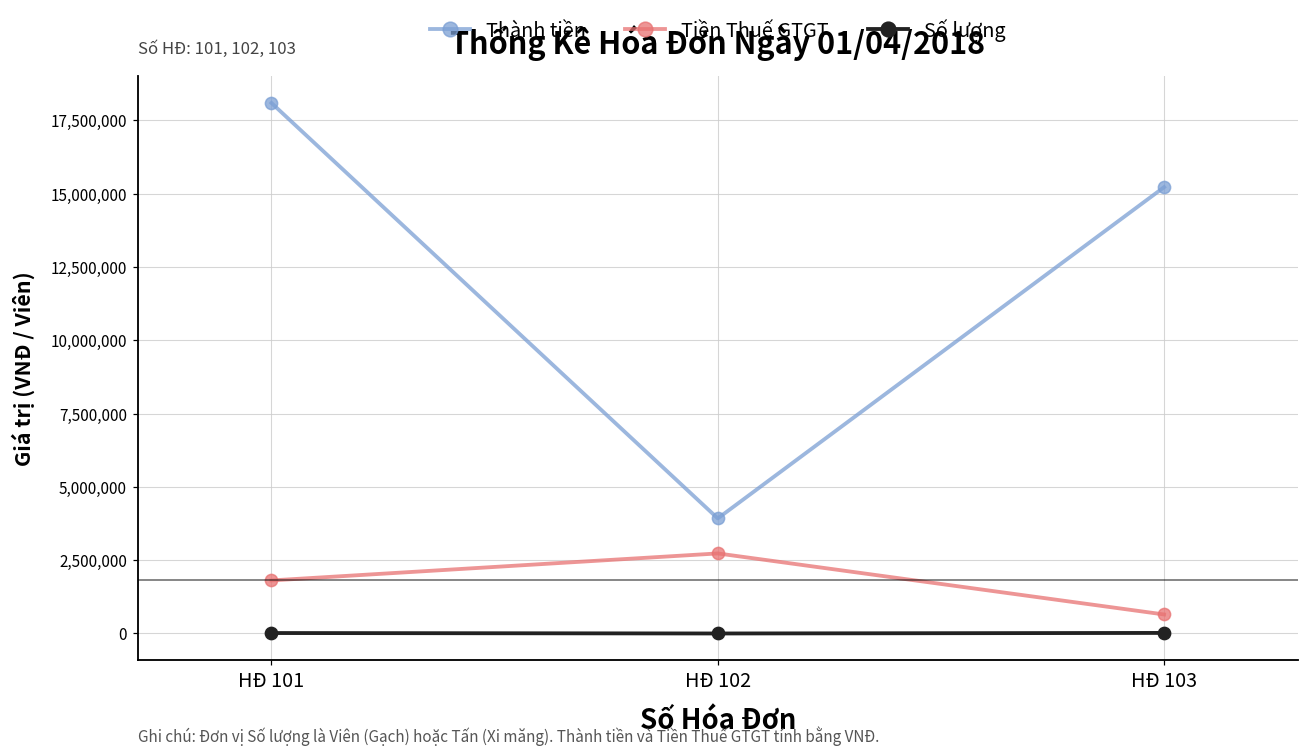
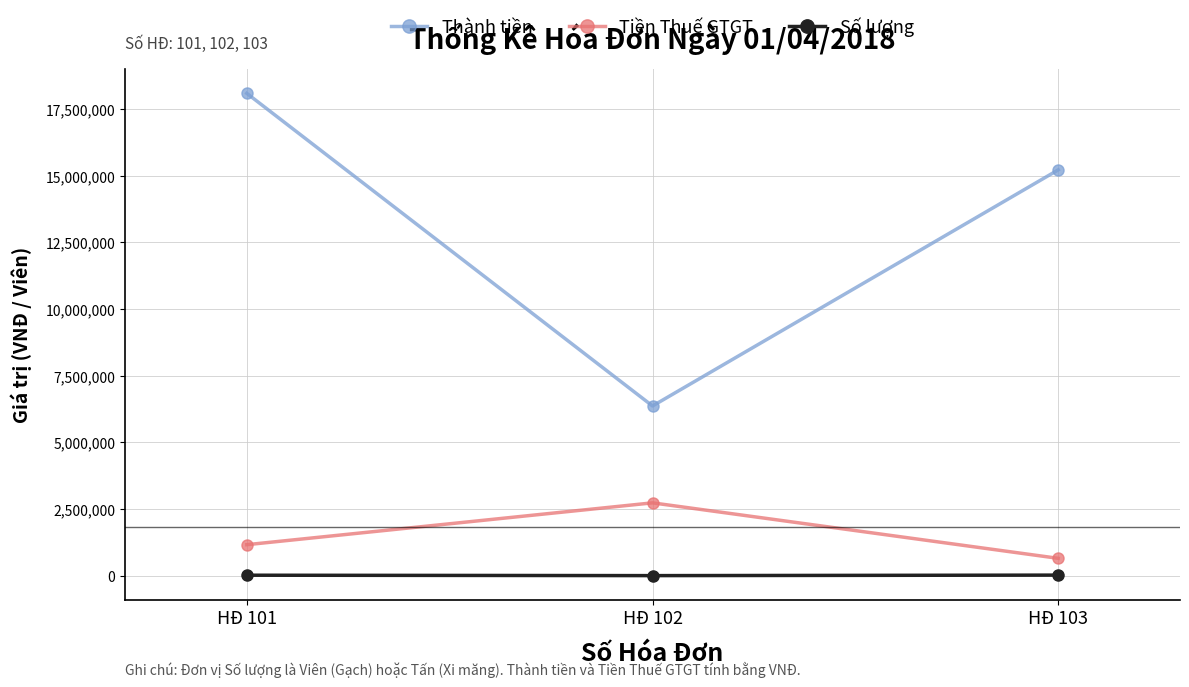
Tiền Thuế GTGT, HĐ 101: 1,800,000 -> 1,200,000
Thành tiền, HĐ 102: 3,900,000 -> 6,400,000
